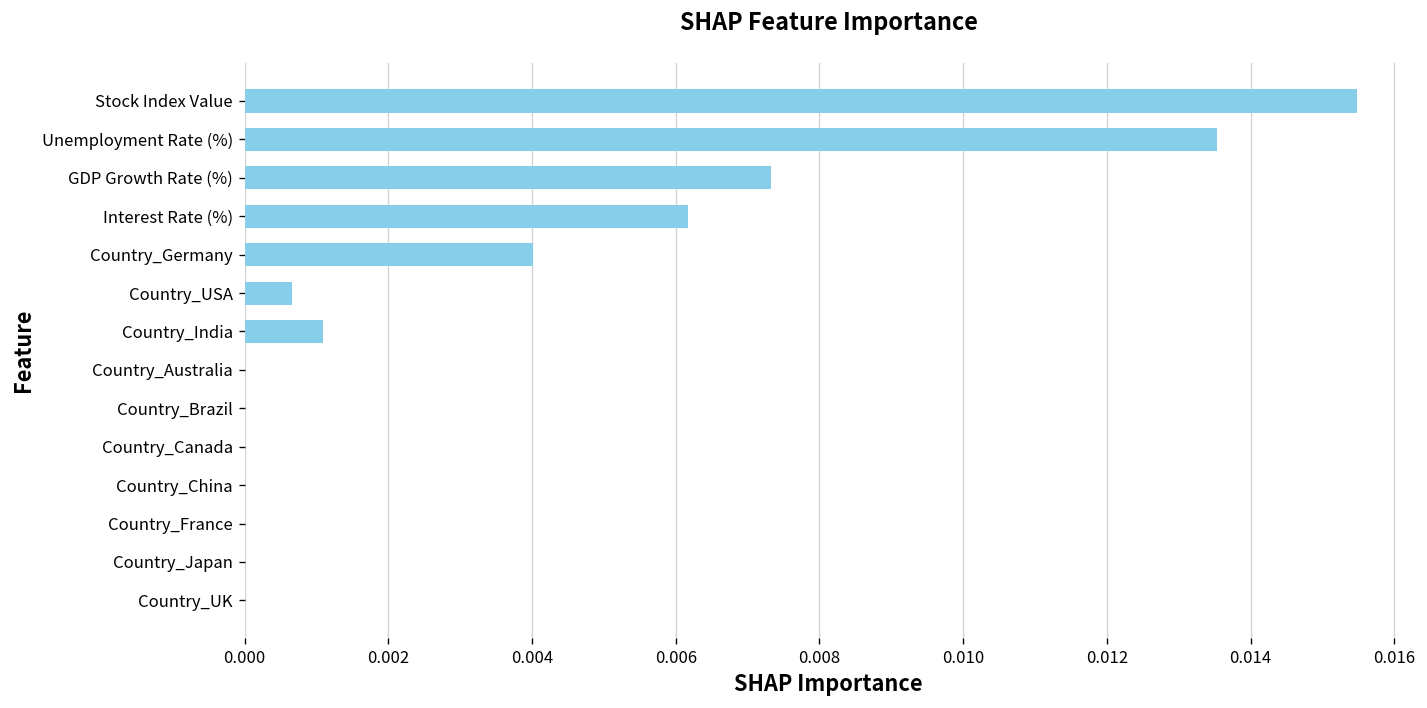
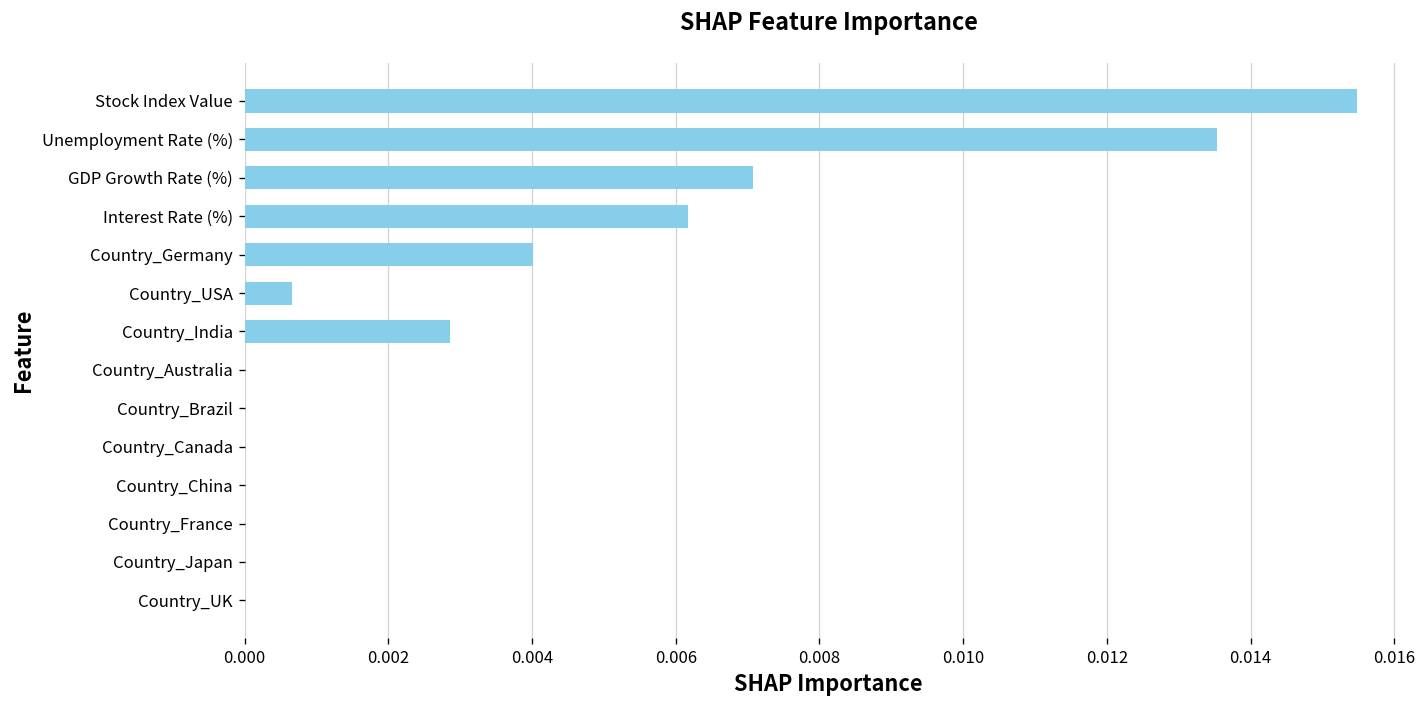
GDP Growth Rate (%): 0.0073 -> 0.0071
Country_India: 0.0011 -> 0.0029
